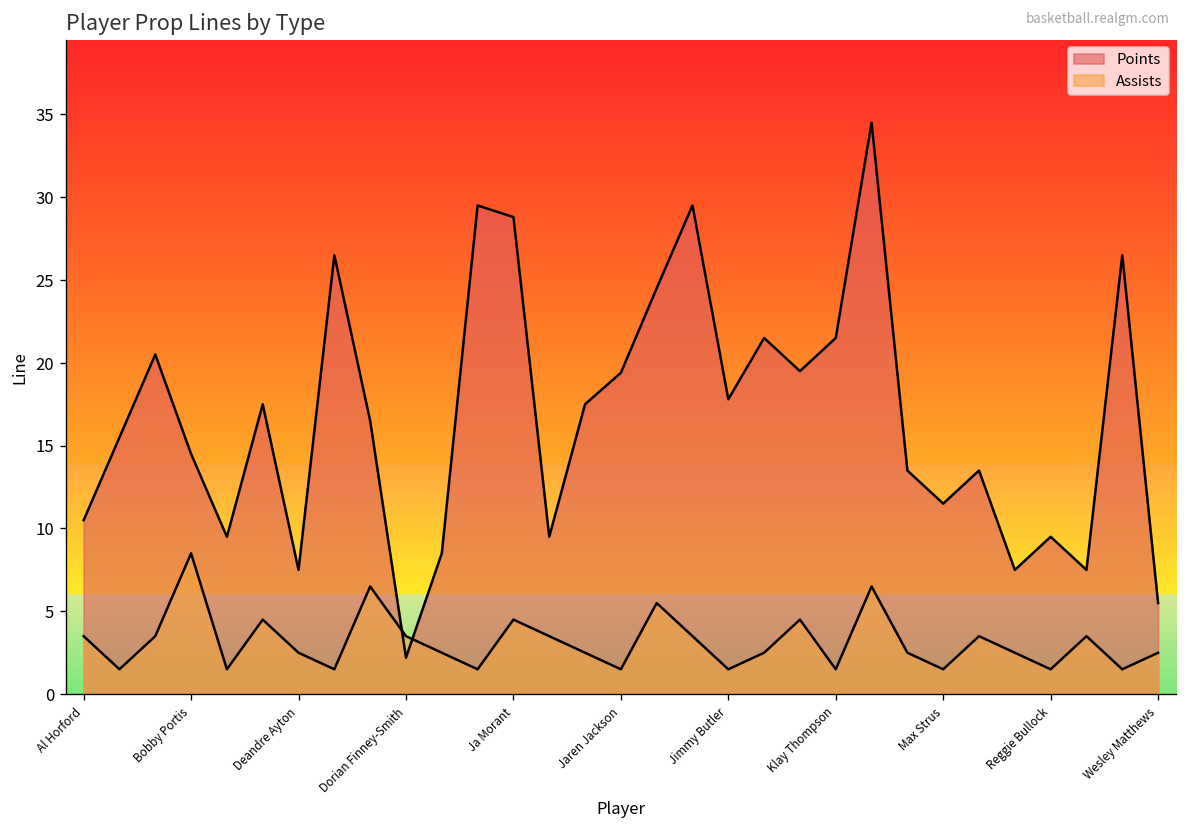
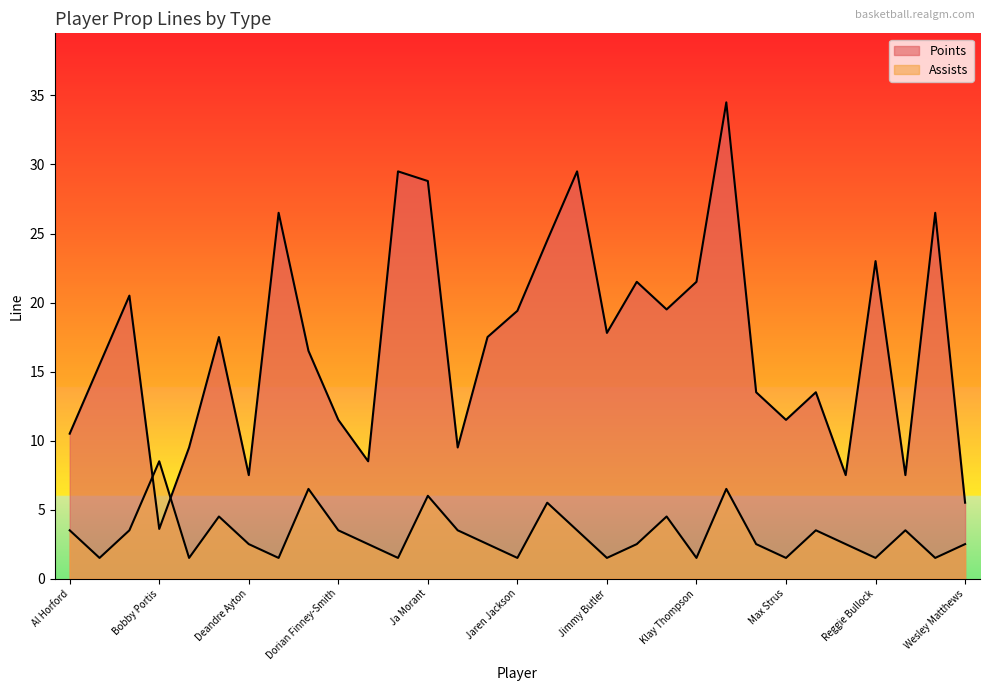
Points, Bobby Portis: 14.5 -> 3.6
Points, Dorian Finney-Smith: 2.2 -> 11.5
Assists, Ja Morant: 4.5 -> 6.0
Points, Reggie Bullock: 9.5 -> 23.0
